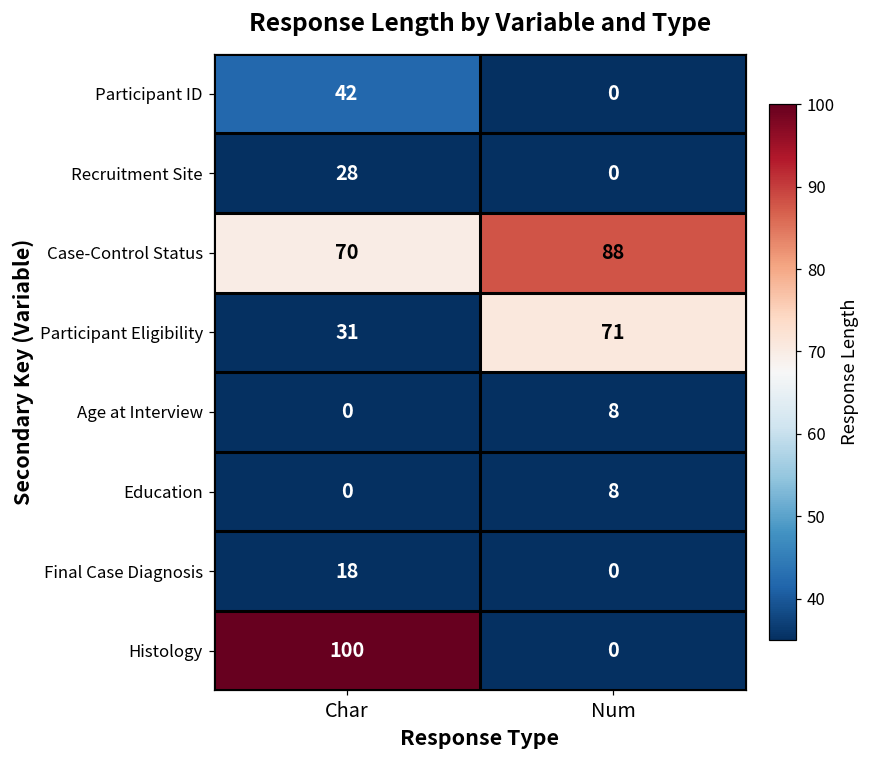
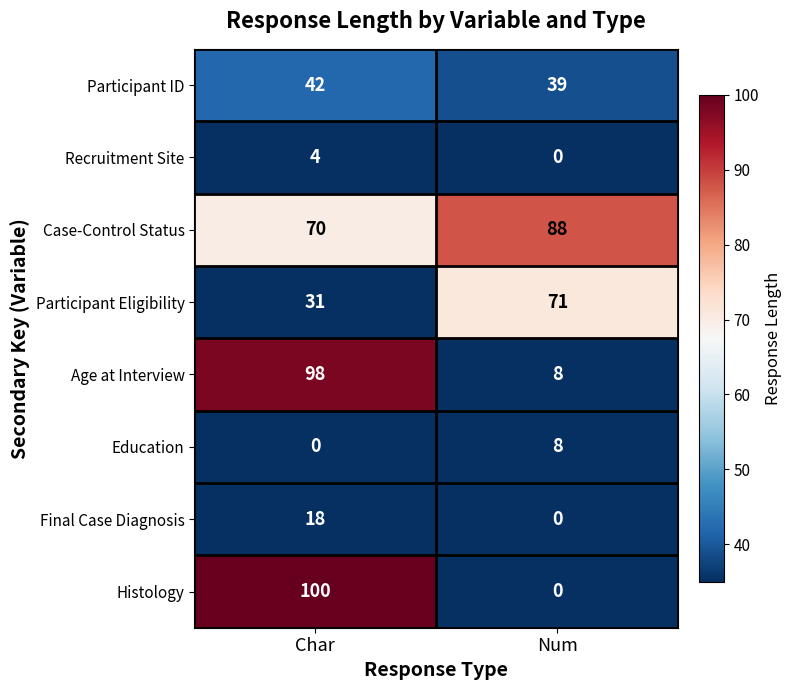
Participant ID, Num: 0 -> 39
Recruitment Site, Char: 28 -> 4
Age at Interview, Char: 0 -> 98
